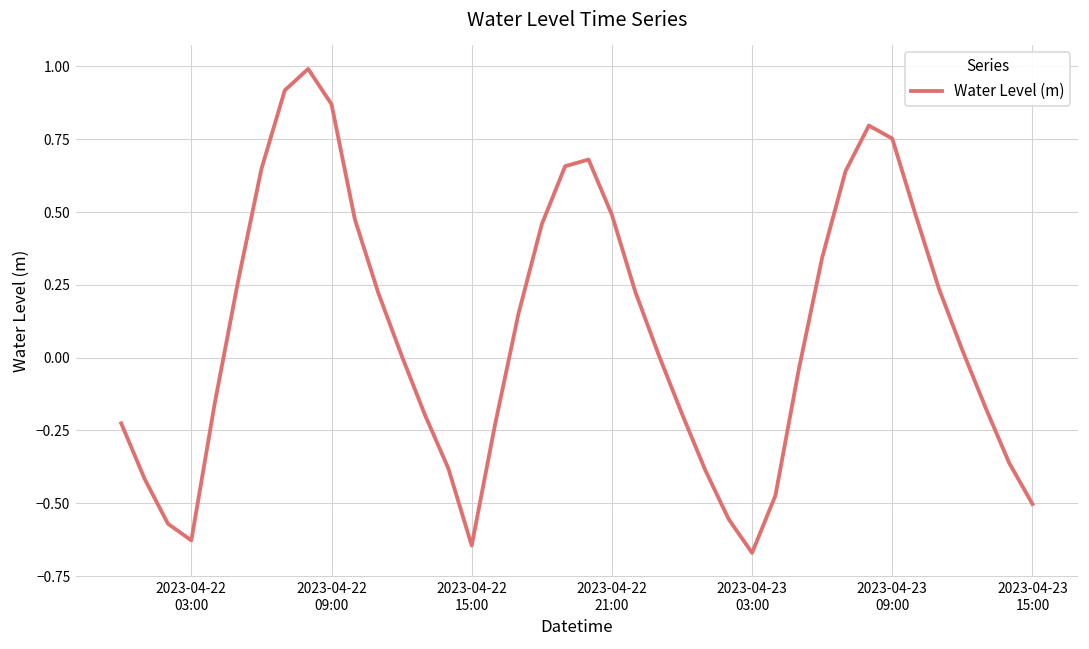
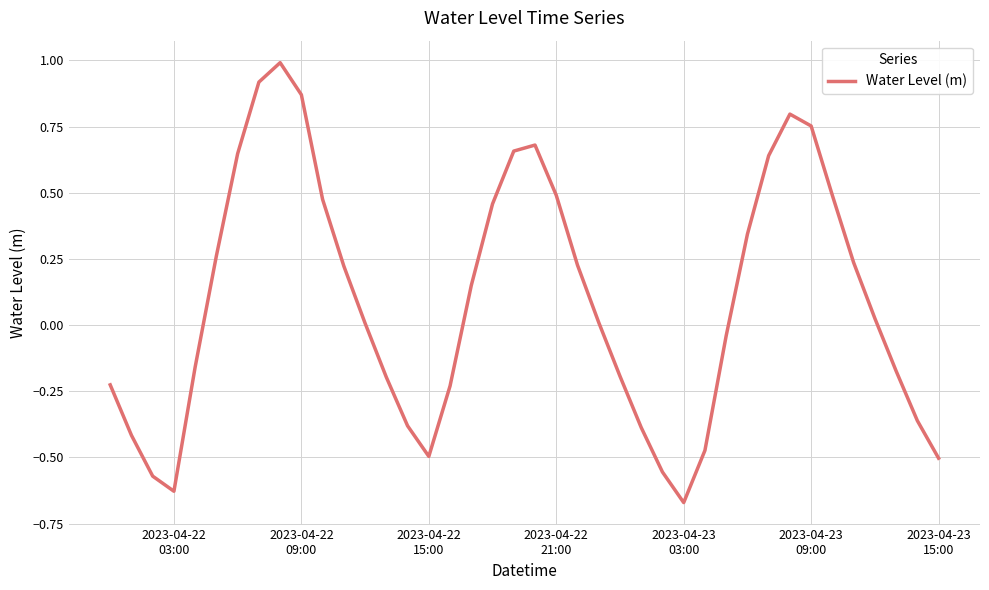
2023-04-22 15:00: -0.65 -> -0.50
